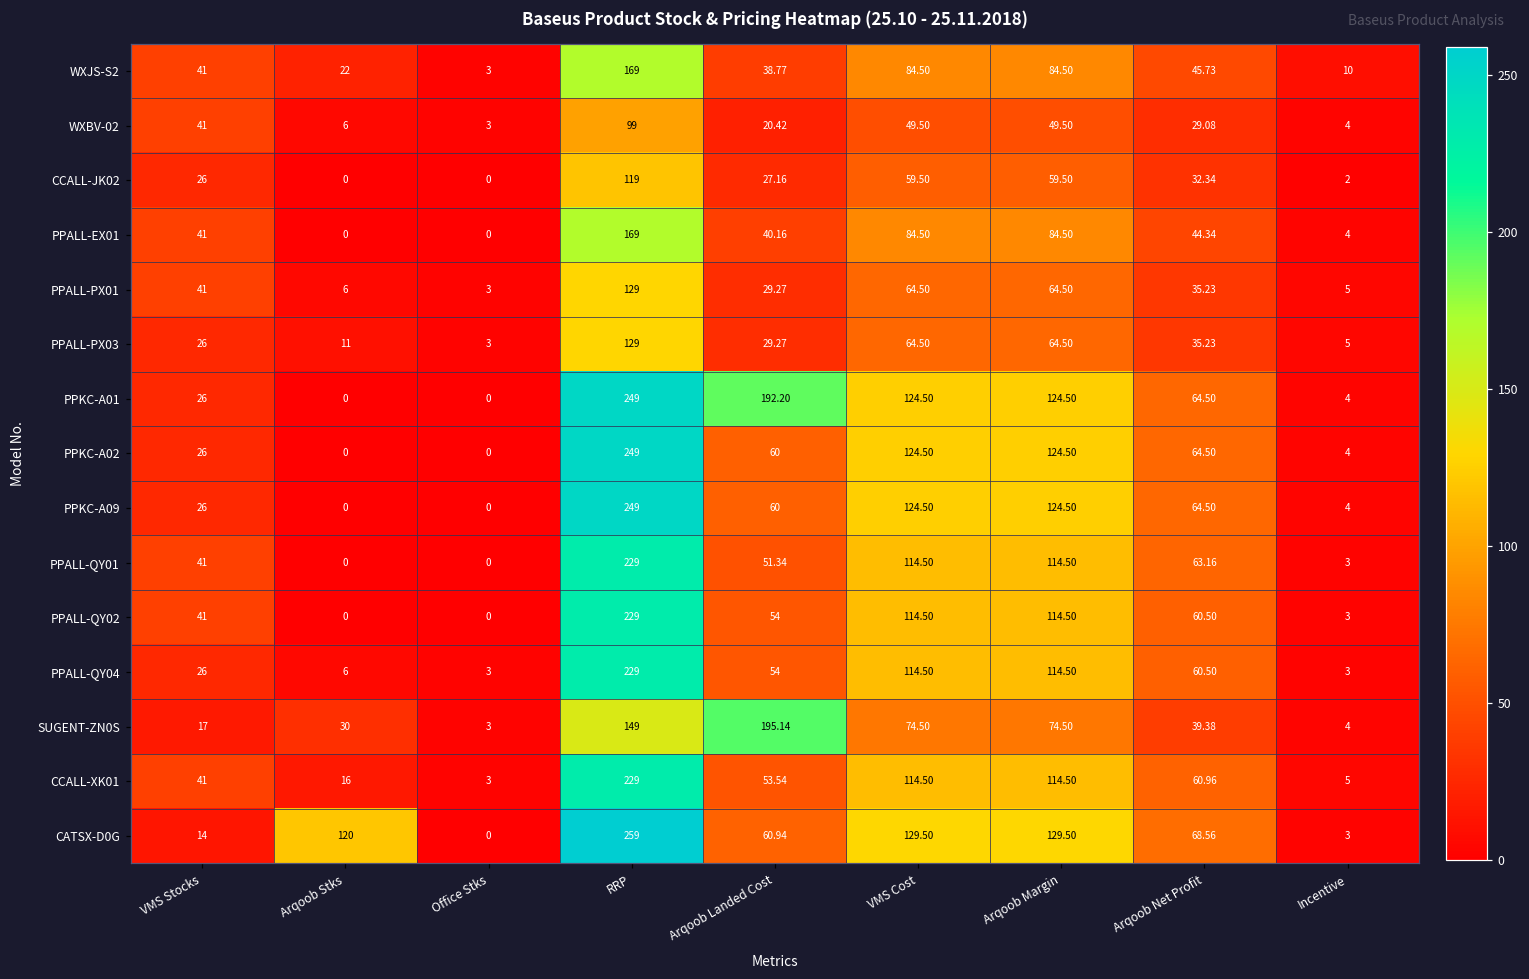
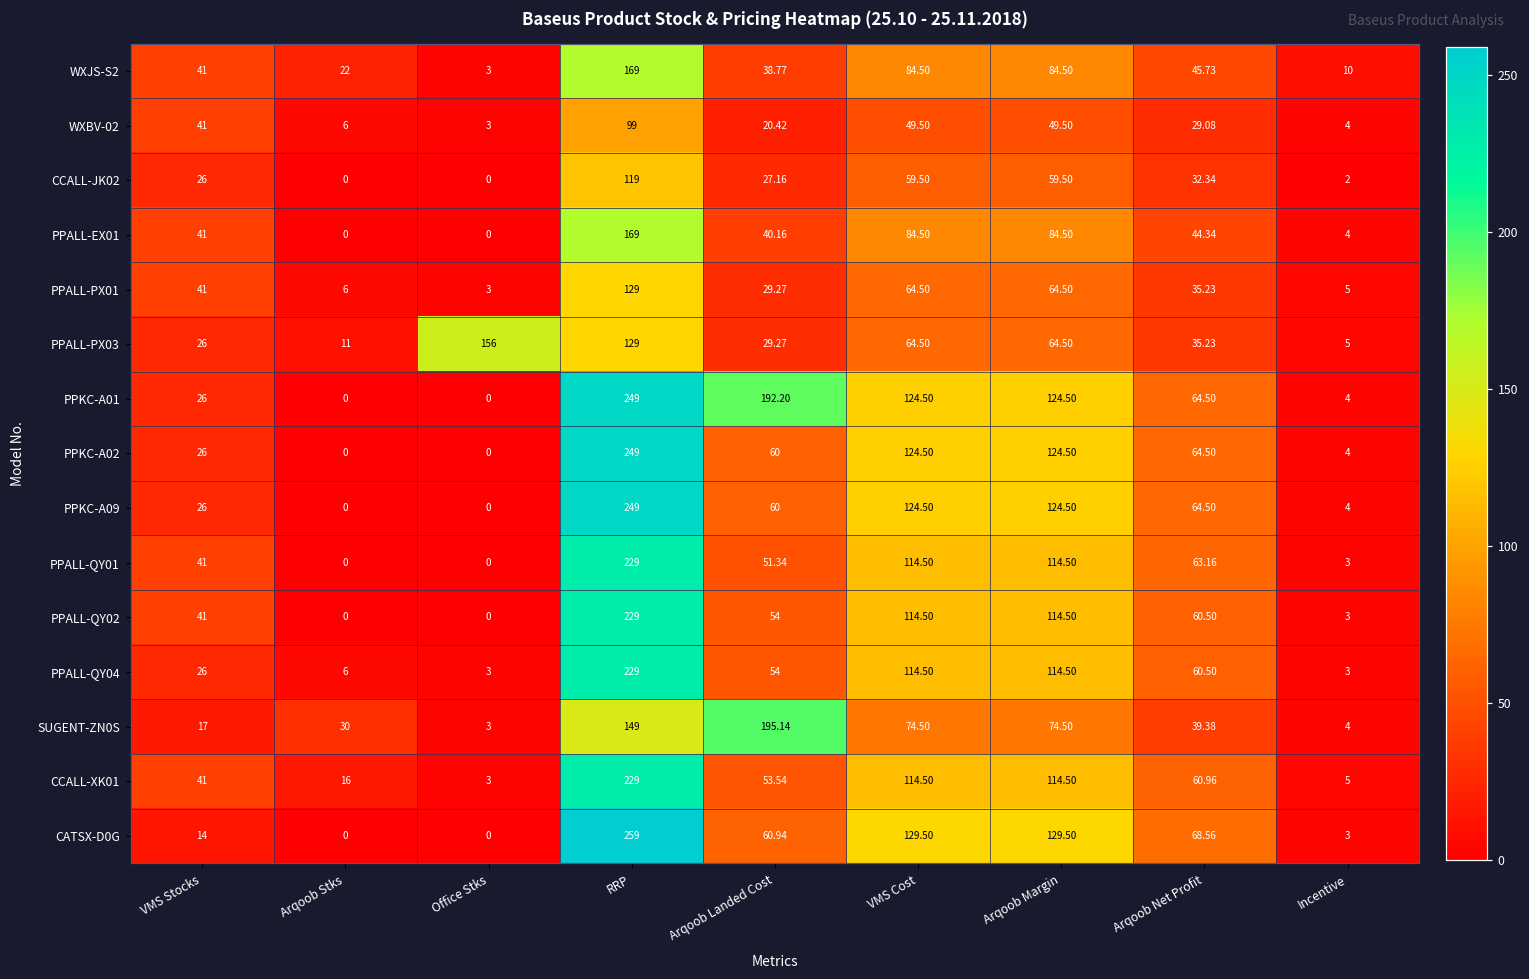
PPALL-PX03, Office Stks: 3 -> 156
CATSX-D0G, Arqoob Stks: 120 -> 0
